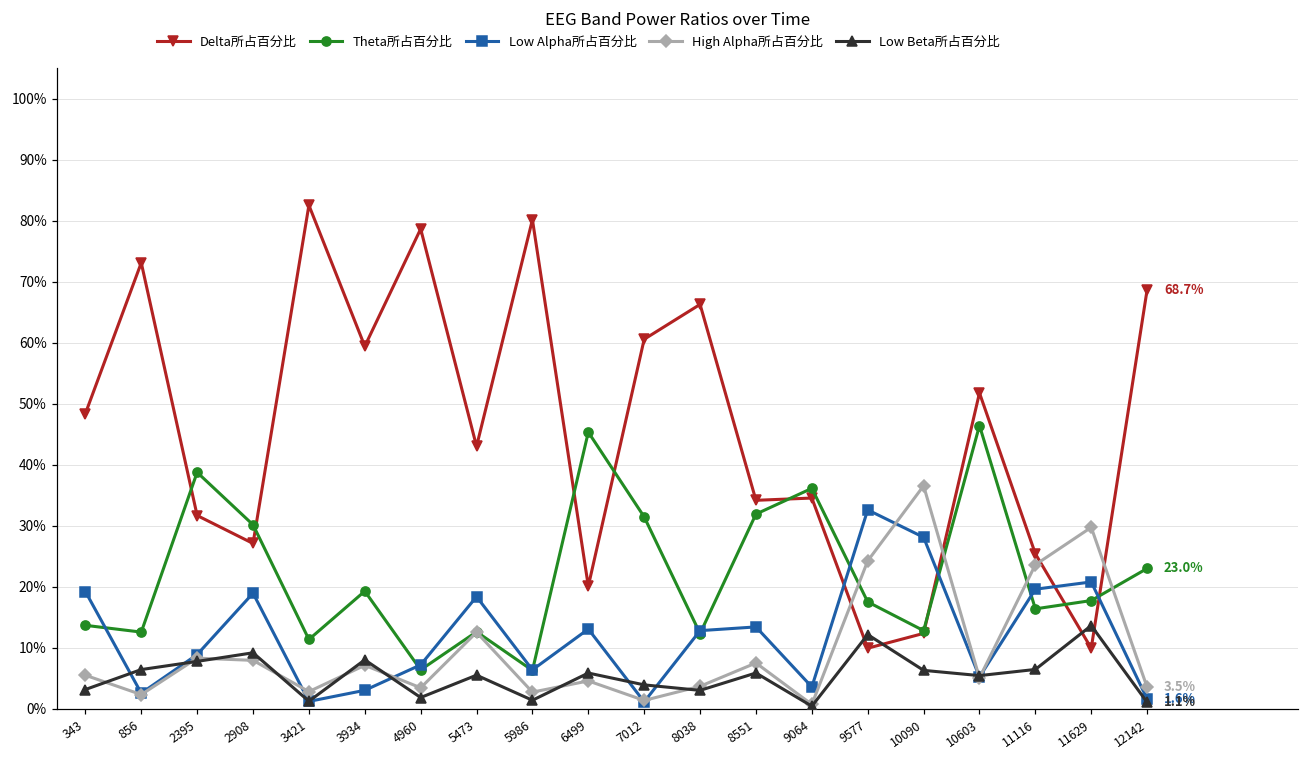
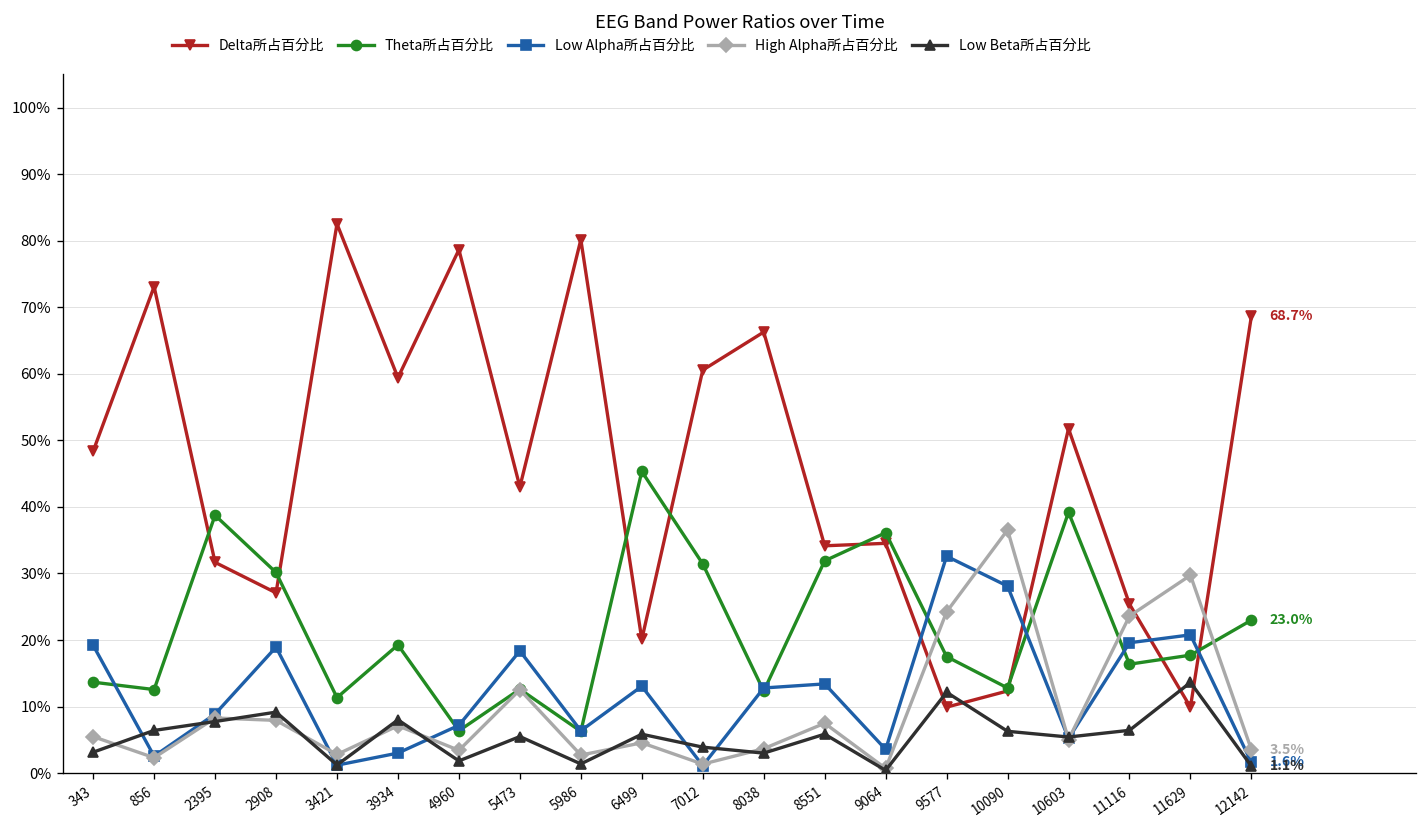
Theta所占百分比, 10603: 46% -> 39%
